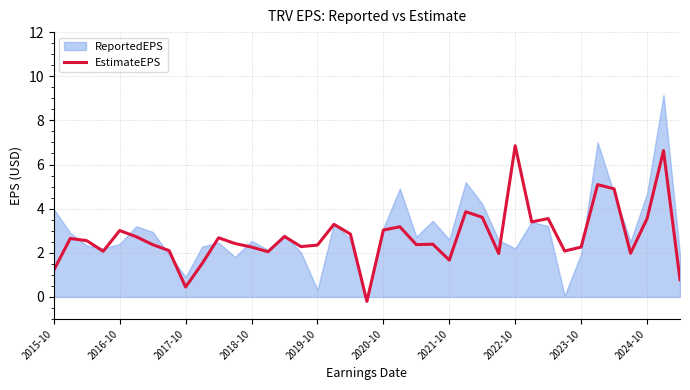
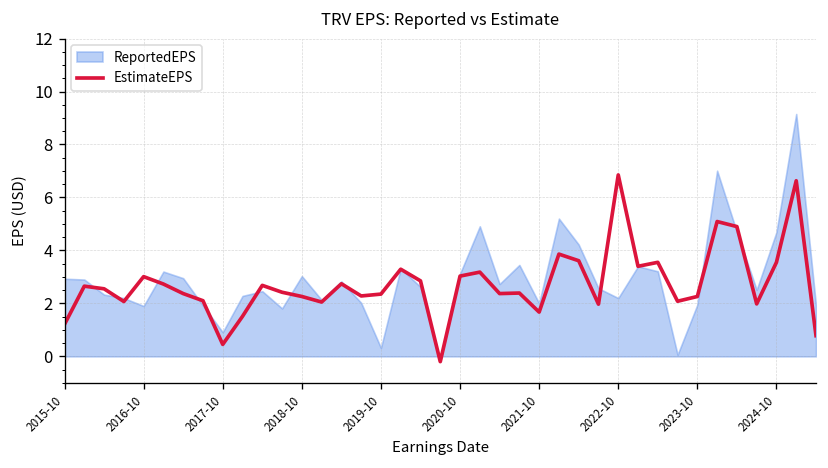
ReportedEPS, 2015-10: 4.0 -> 2.9
ReportedEPS, 2016-10: 2.4 -> 1.9
ReportedEPS, 2018-10: 2.5 -> 3.0
ReportedEPS, 2021-10: 2.6 -> 2.0
